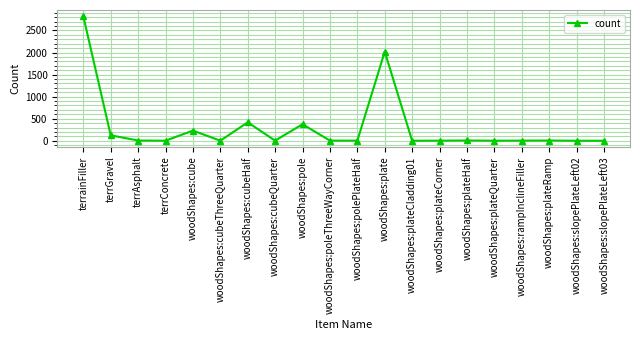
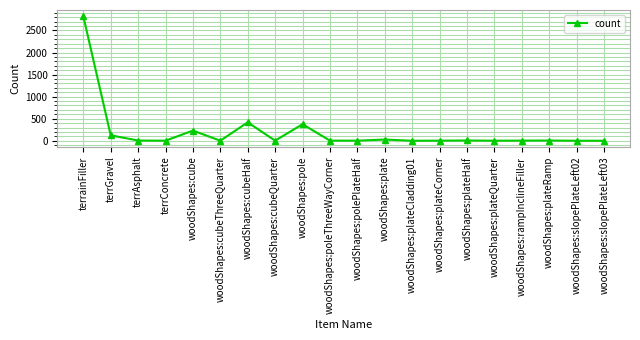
woodShapes:plate: 2000 -> 0
